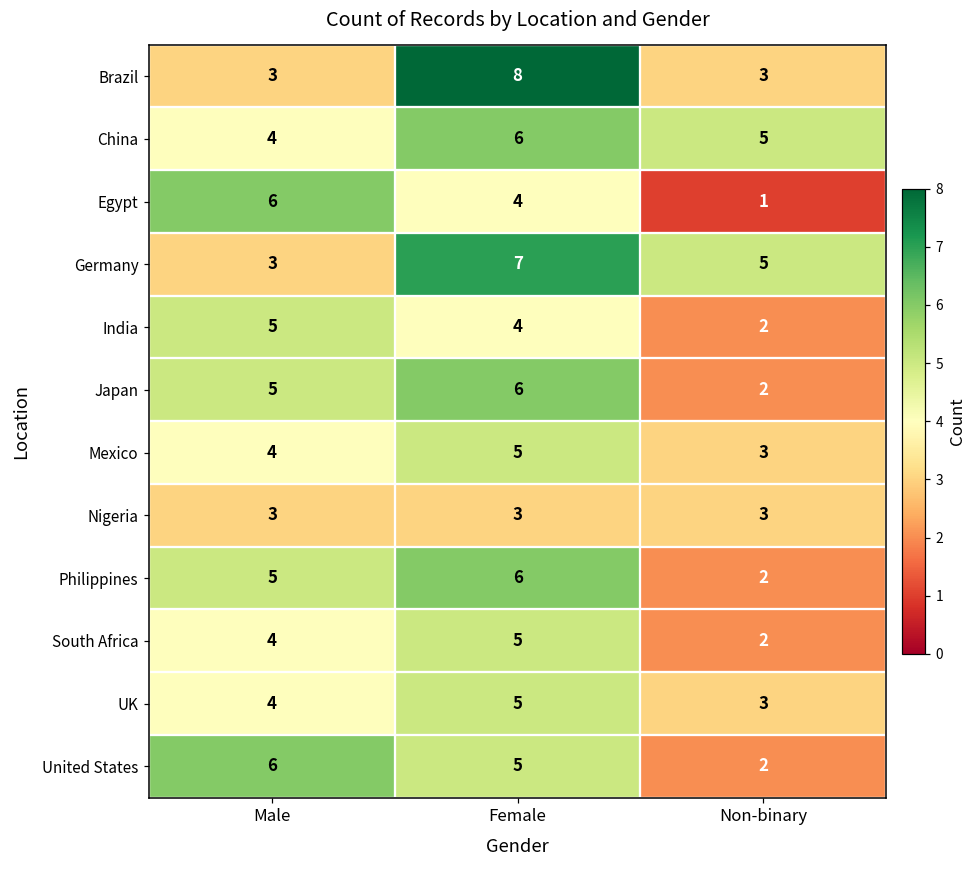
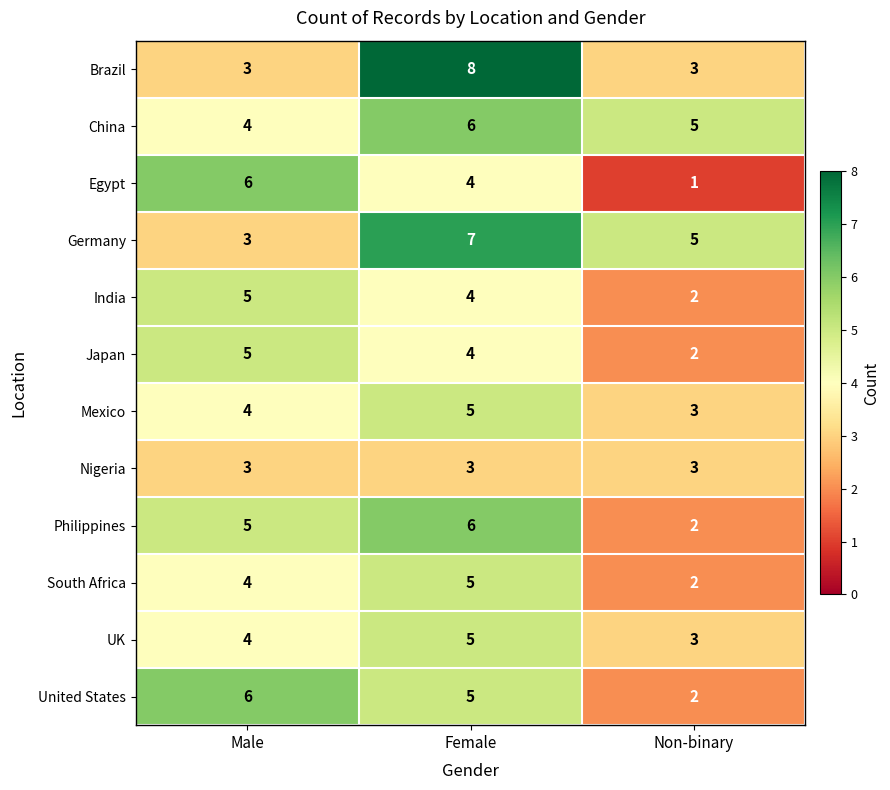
Japan, Female: 6 -> 4
